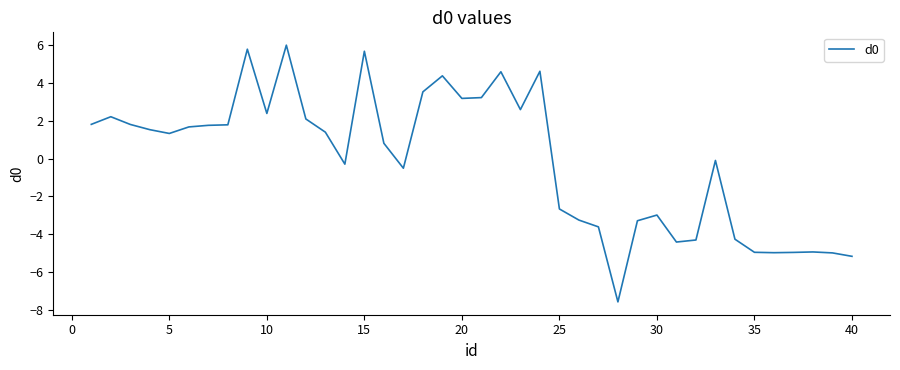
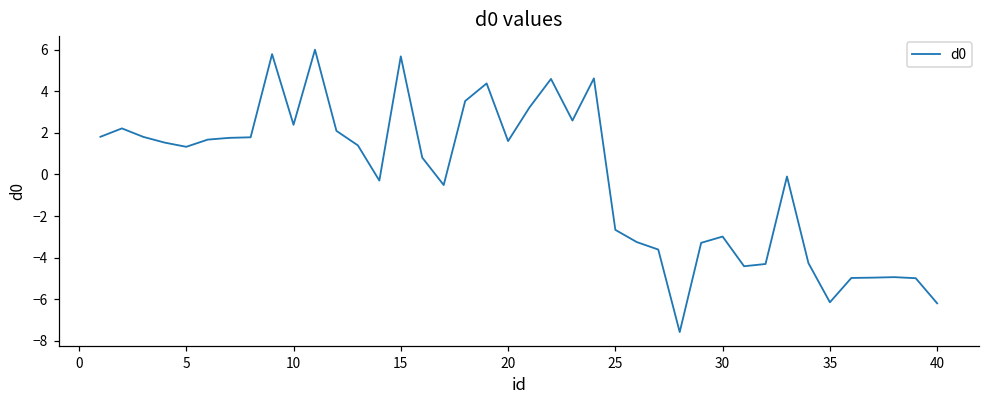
20: 3.2 -> 1.6
35: -5.0 -> -6.1
40: -5.2 -> -6.2
